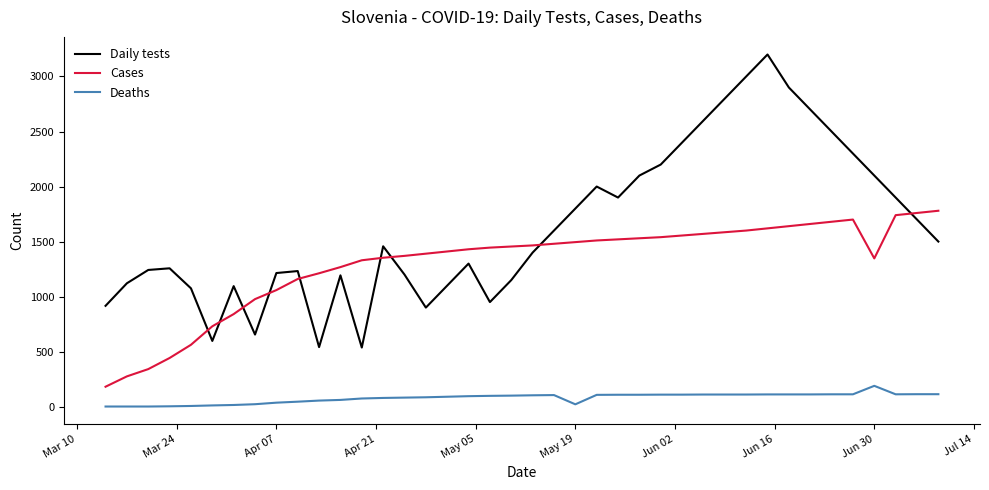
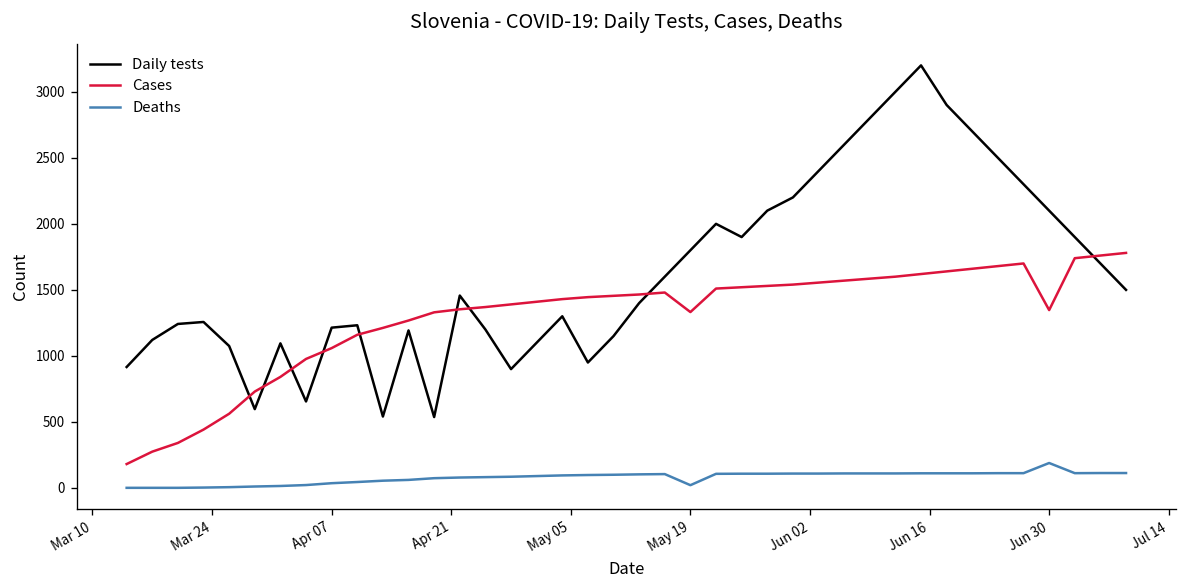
Cases, May 19: 1500 -> 1330
